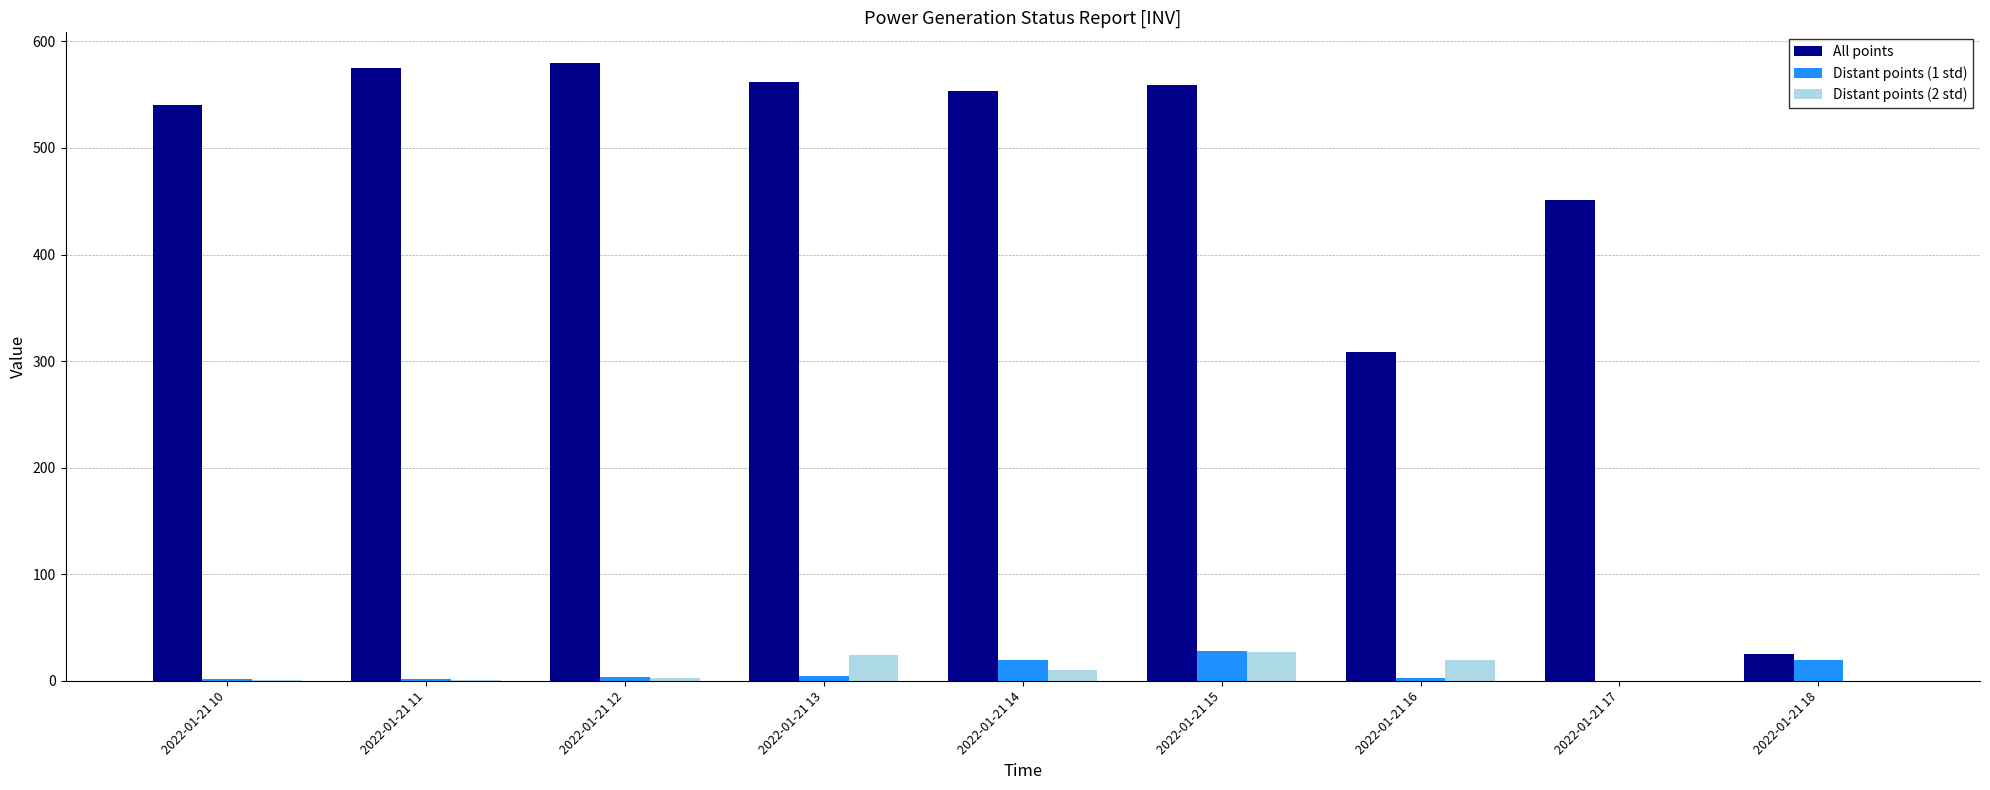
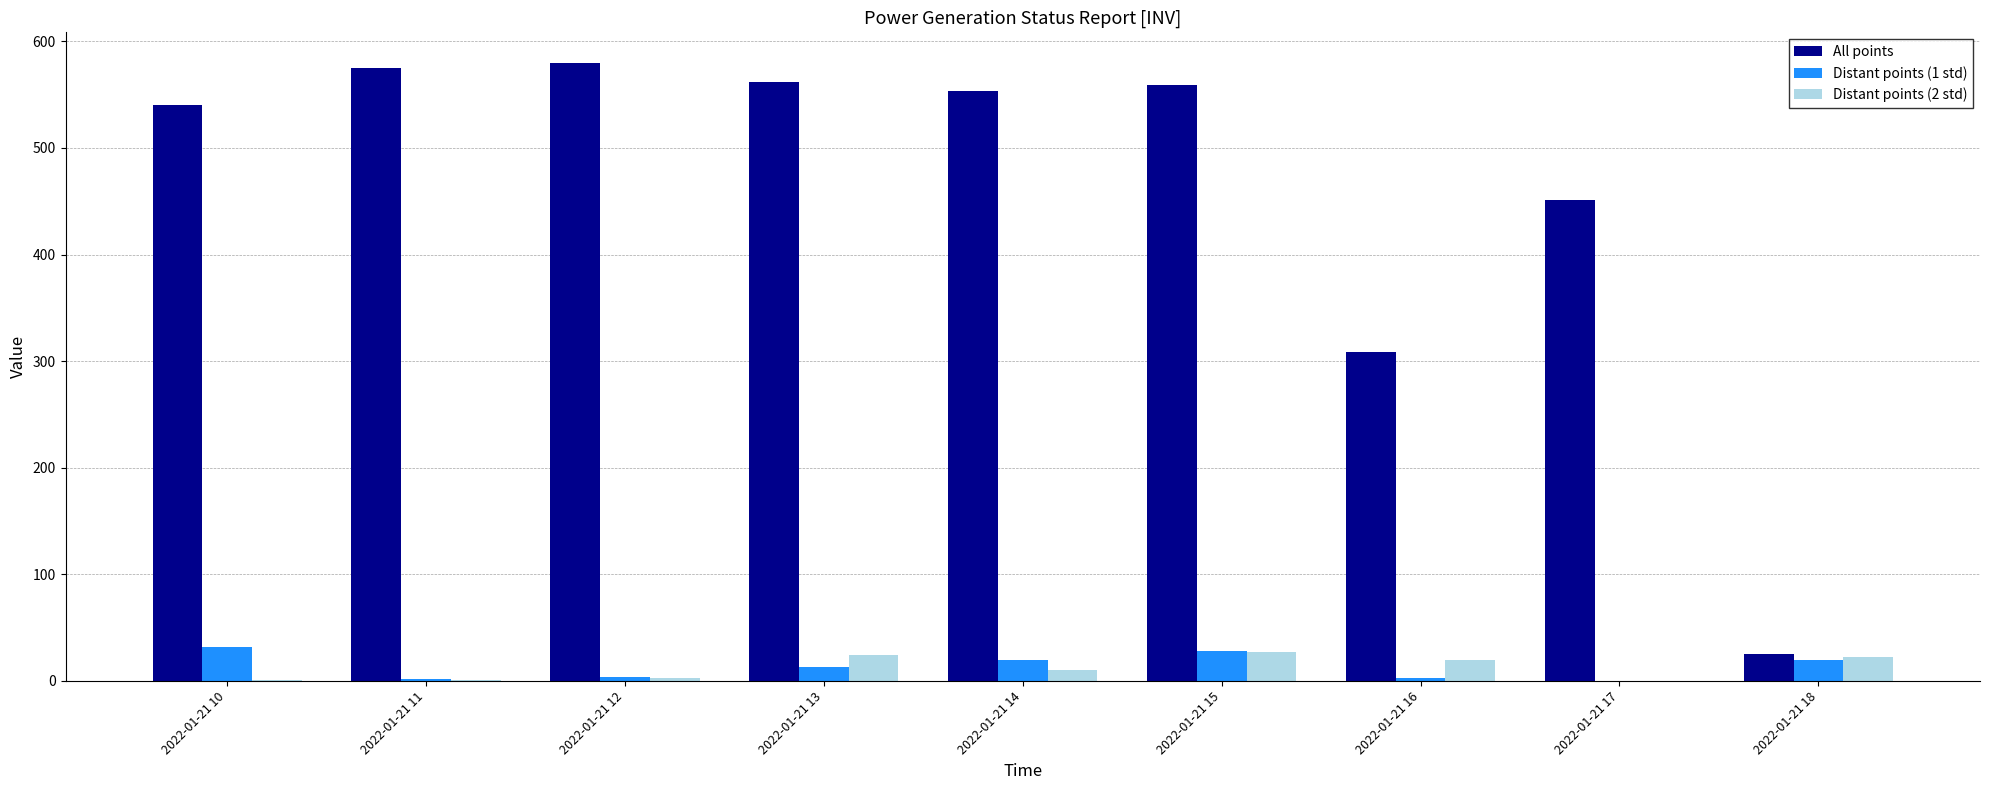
Distant points (1 std), 2022-01-21 10: 1 -> 32
Distant points (1 std), 2022-01-21 13: 5 -> 13
Distant points (2 std), 2022-01-21 18: 0 -> 22
